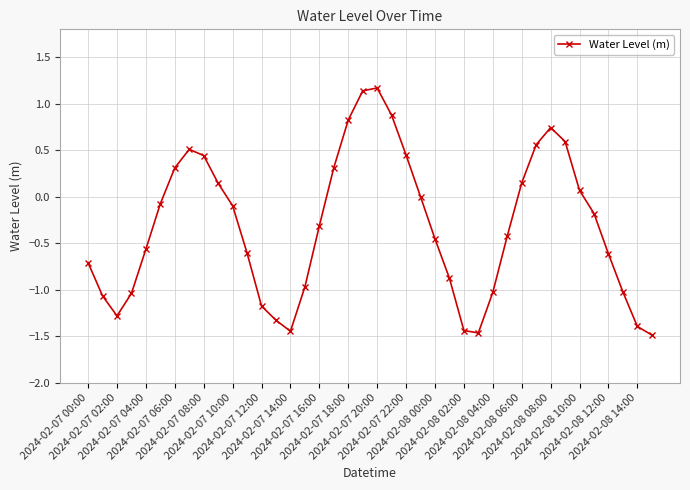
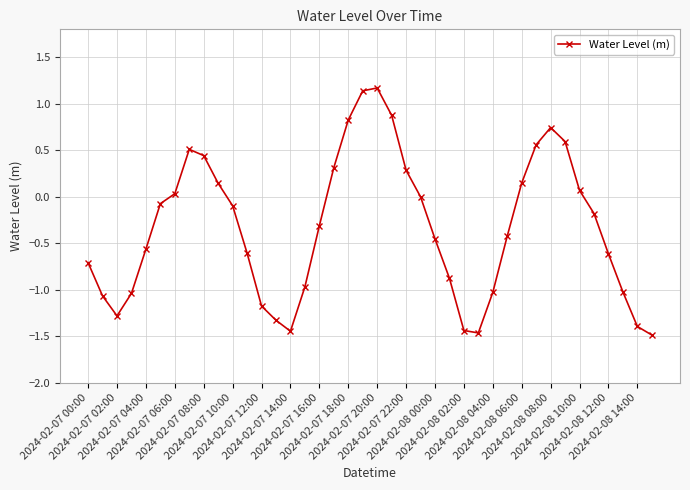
2024-02-07 06:00: 0.3 -> 0.0
2024-02-07 22:00: 0.4 -> 0.3
